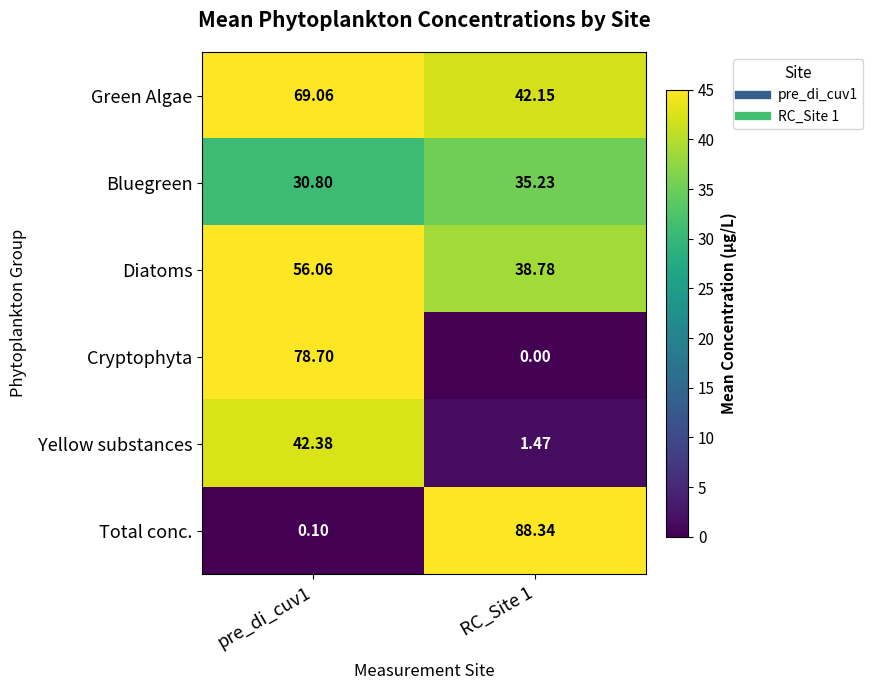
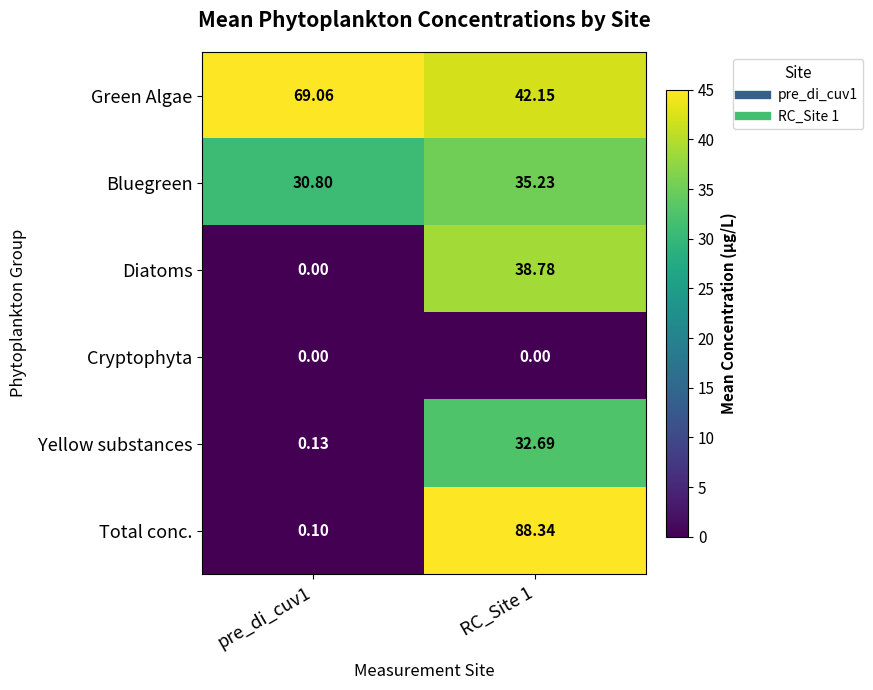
Diatoms, pre_di_cuv1: 56.06 -> 0.00
Cryptophyta, pre_di_cuv1: 78.70 -> 0.00
Yellow substances, pre_di_cuv1: 42.38 -> 0.13
Yellow substances, RC_Site 1: 1.47 -> 32.69
